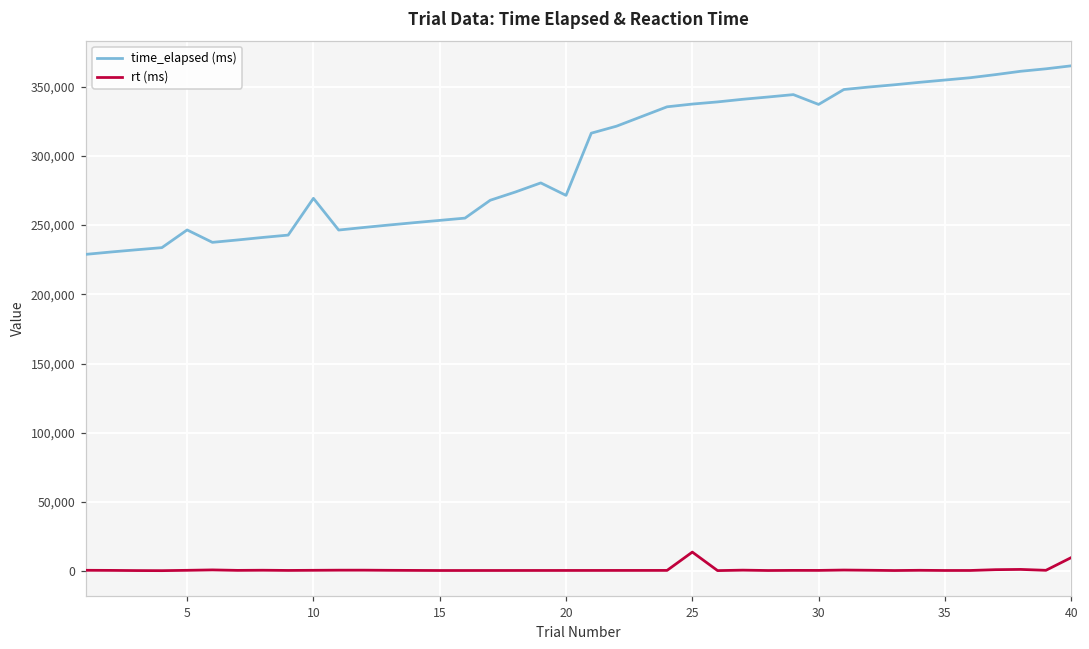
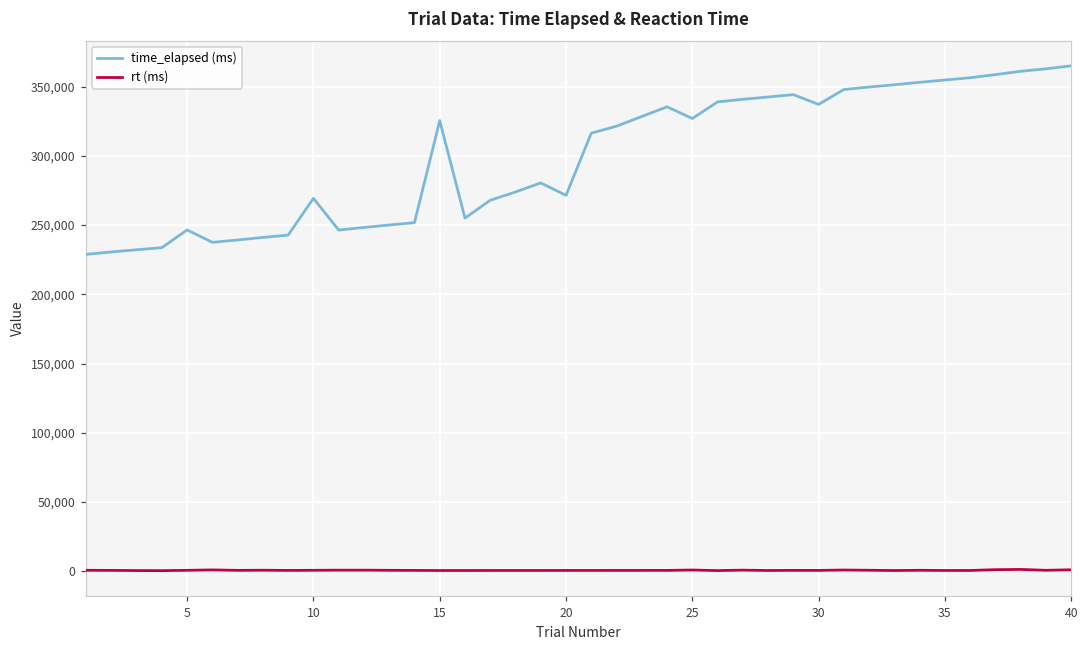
time_elapsed (ms), 15: 253,000 -> 325,000
time_elapsed (ms), 25: 337,000 -> 327,000
rt (ms), 25: 14,000 -> 1,000
rt (ms), 40: 10,000 -> 1,000
